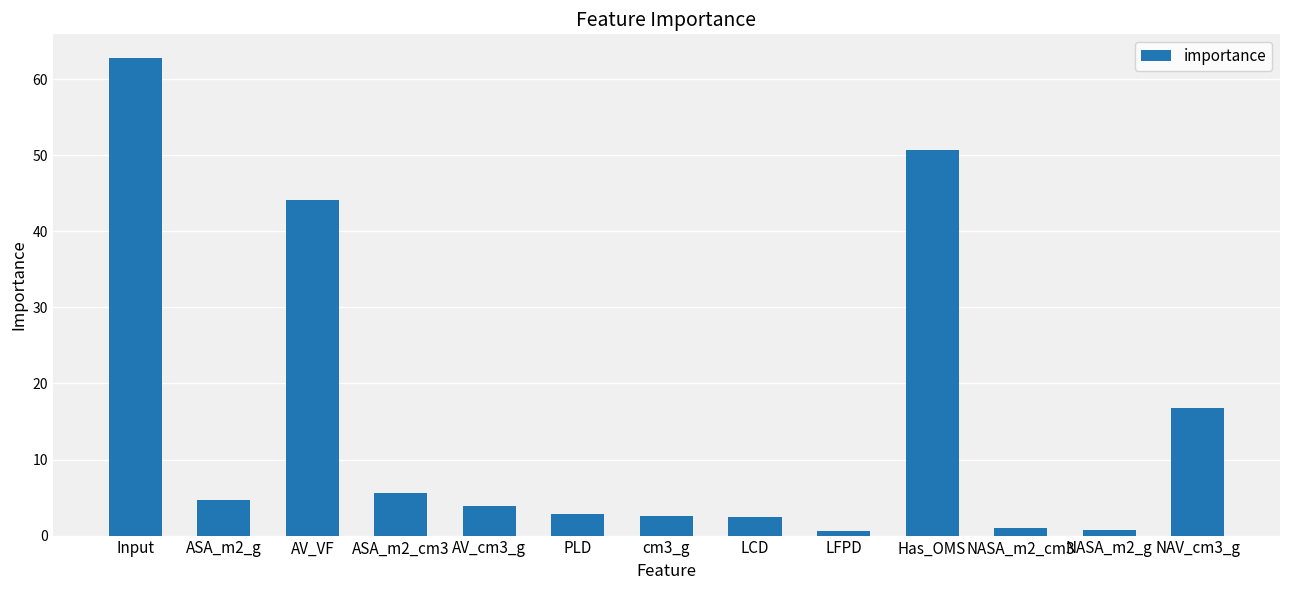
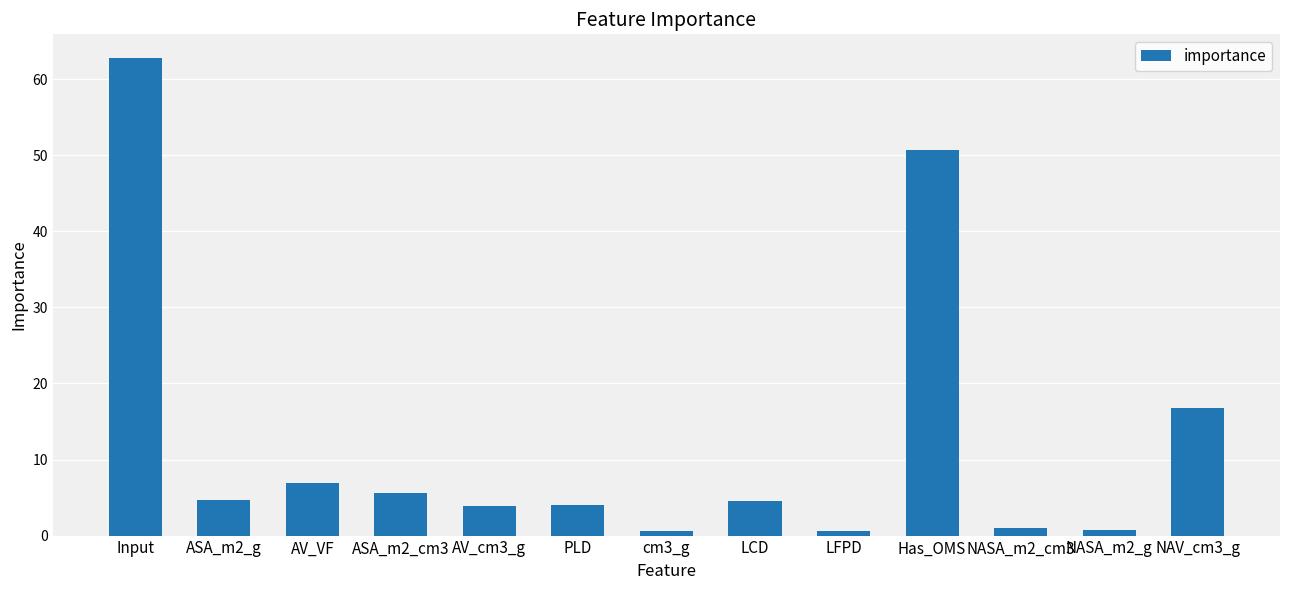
AV_VF: 44 -> 7
PLD: 3 -> 4
cm3_g: 3 -> 1
LCD: 2 -> 5
